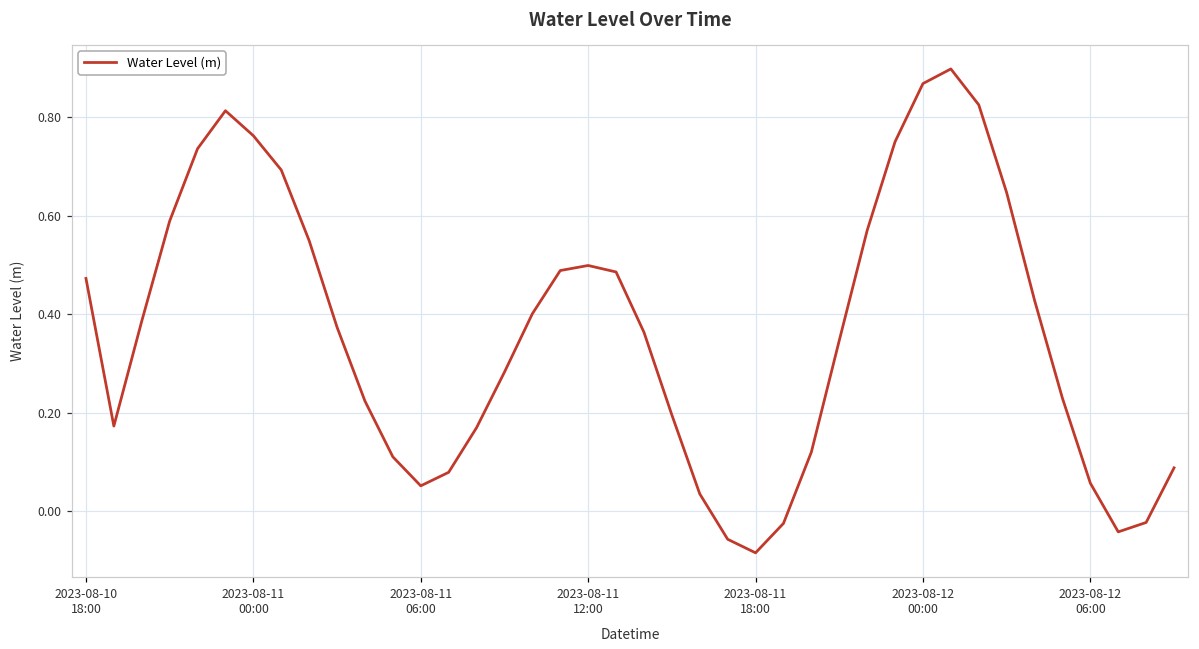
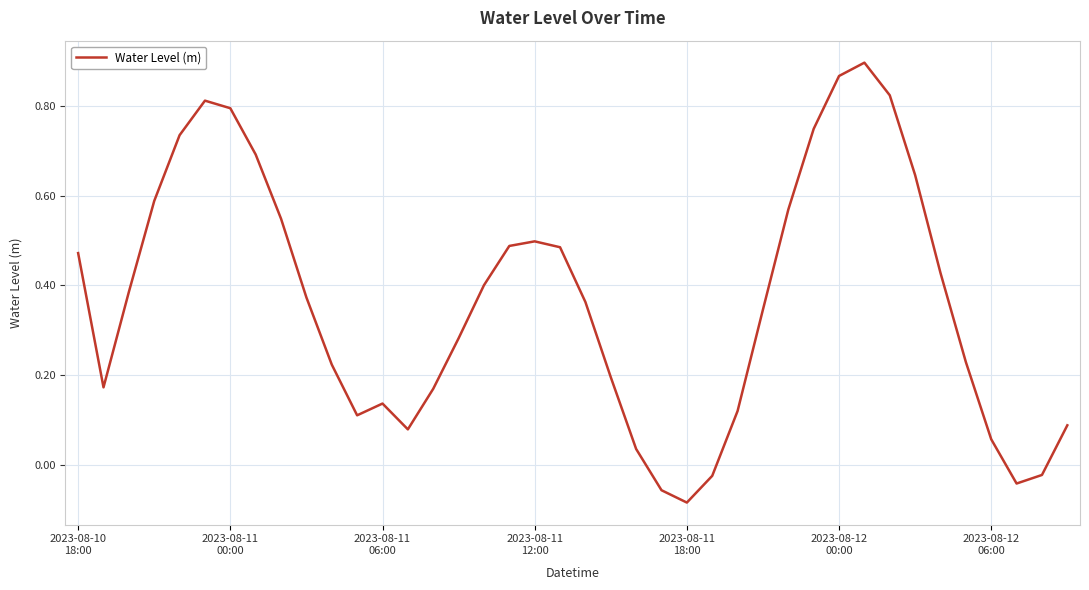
2023-08-11 00:00: 0.76 -> 0.80
2023-08-11 06:00: 0.05 -> 0.14
